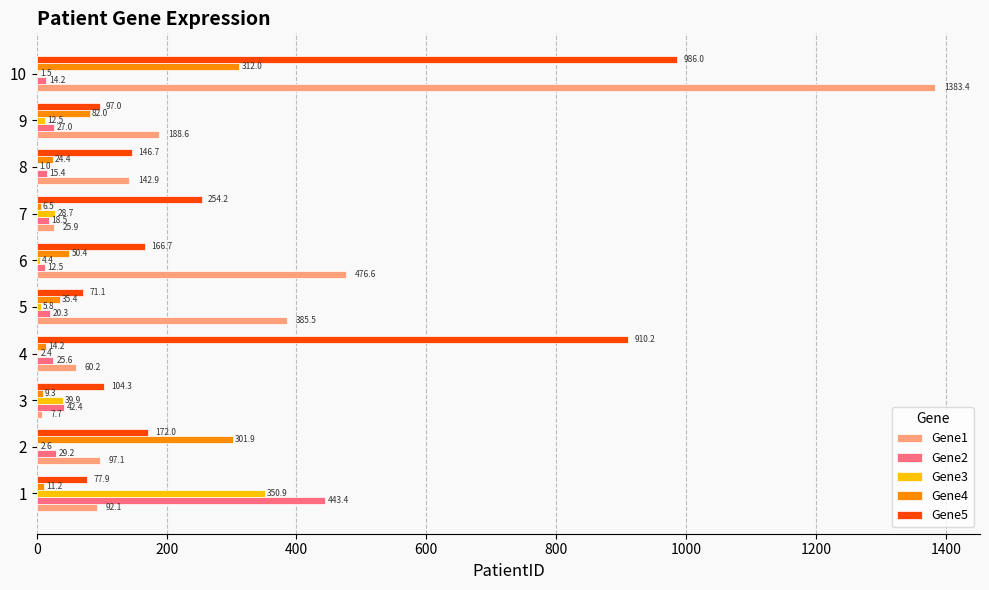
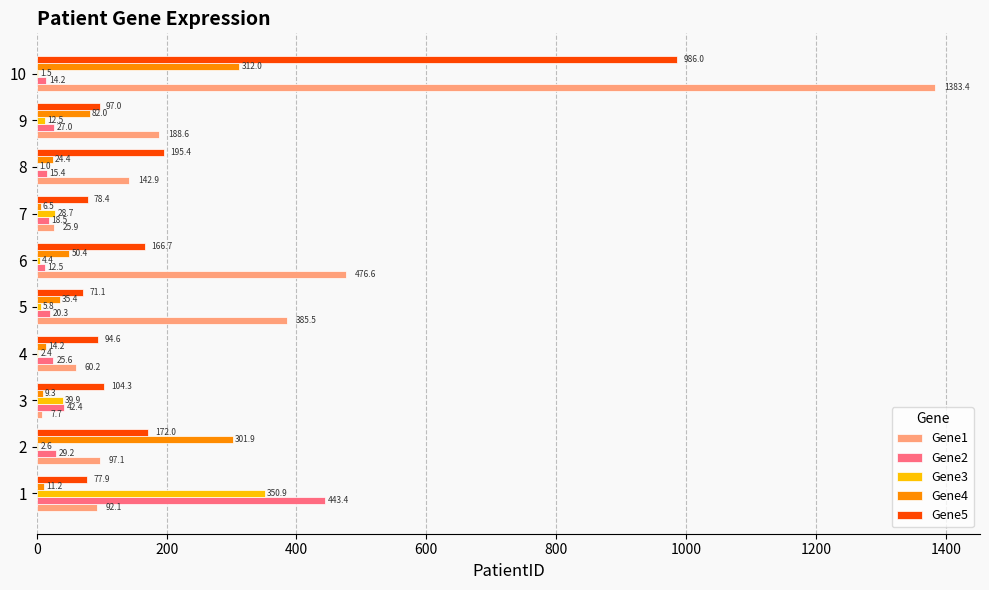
Gene5, 8: 146.7 -> 195.4
Gene5, 7: 254.2 -> 78.4
Gene5, 4: 910.2 -> 94.6
